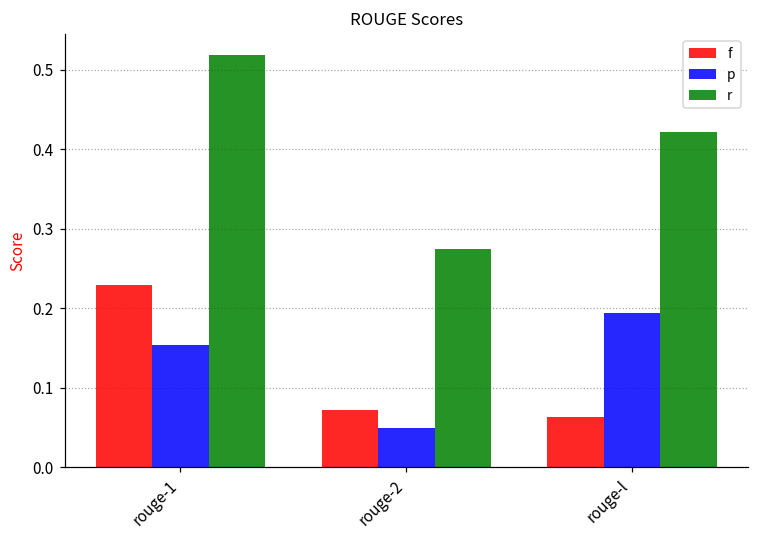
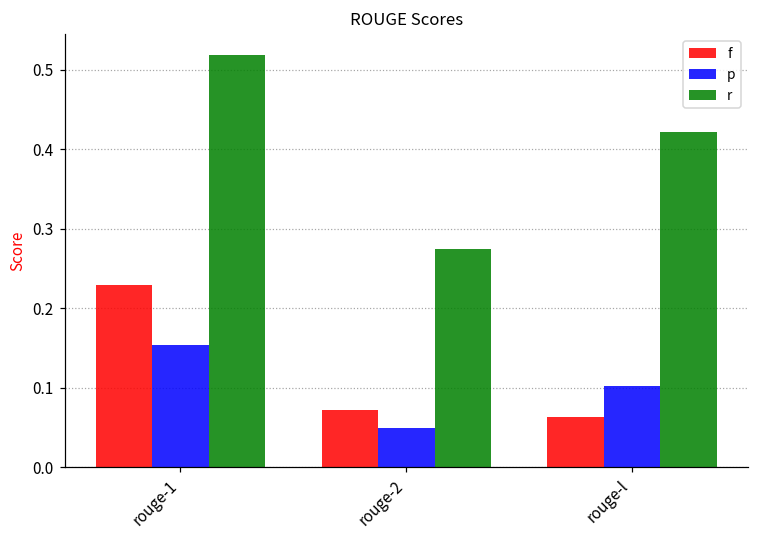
p, rouge-l: 0.19 -> 0.10
